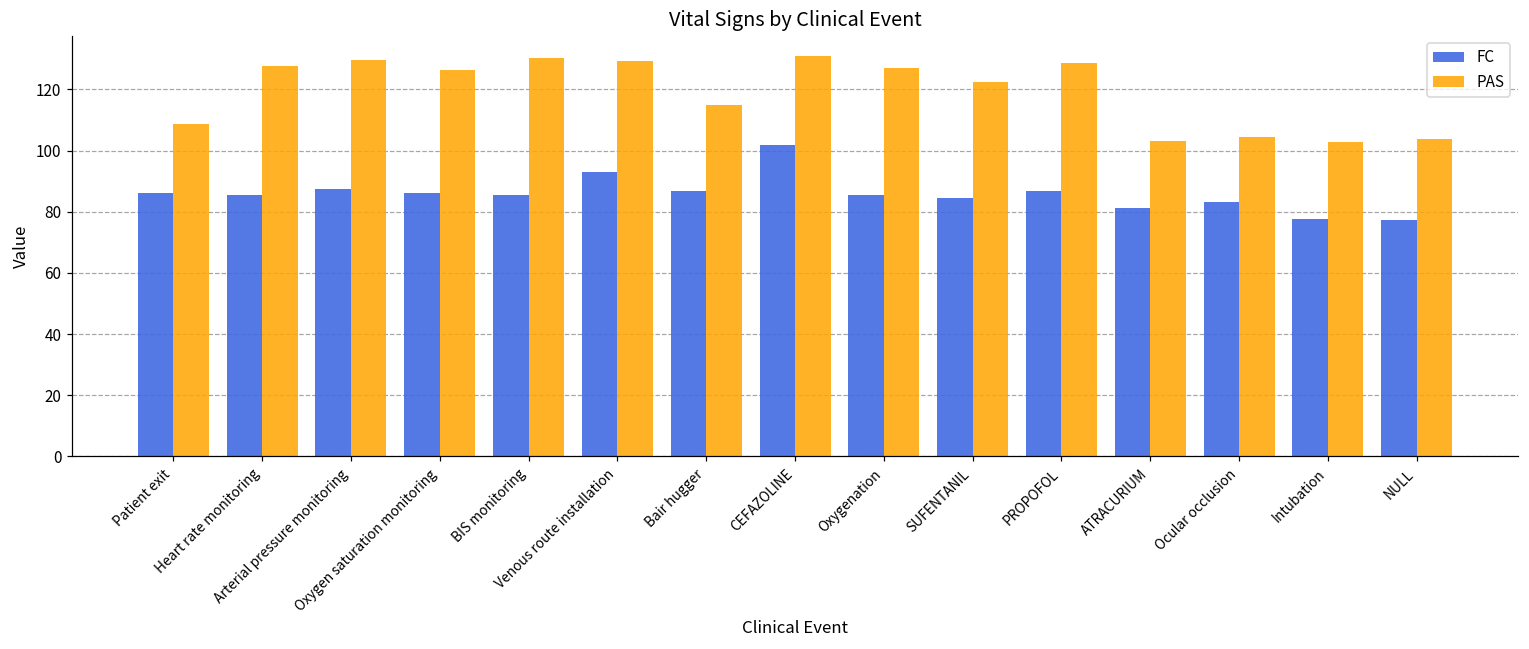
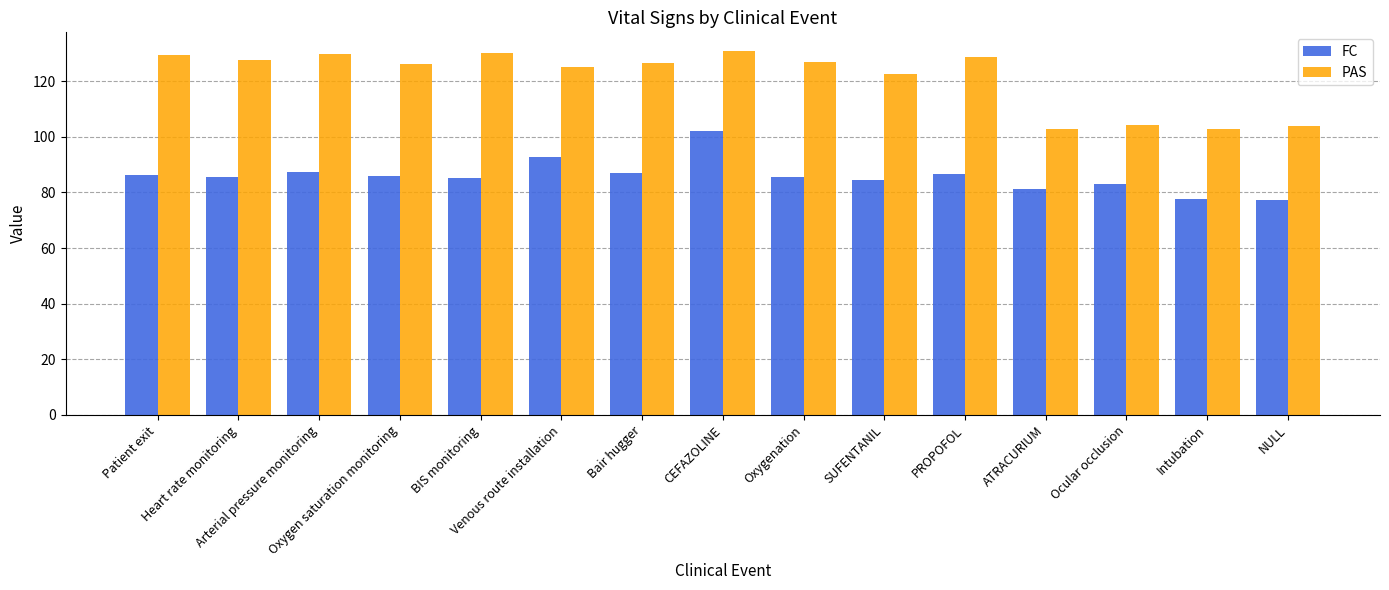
PAS, Patient exit: 109 -> 129
PAS, Venous route installation: 129 -> 125
PAS, Bair hugger: 115 -> 126
